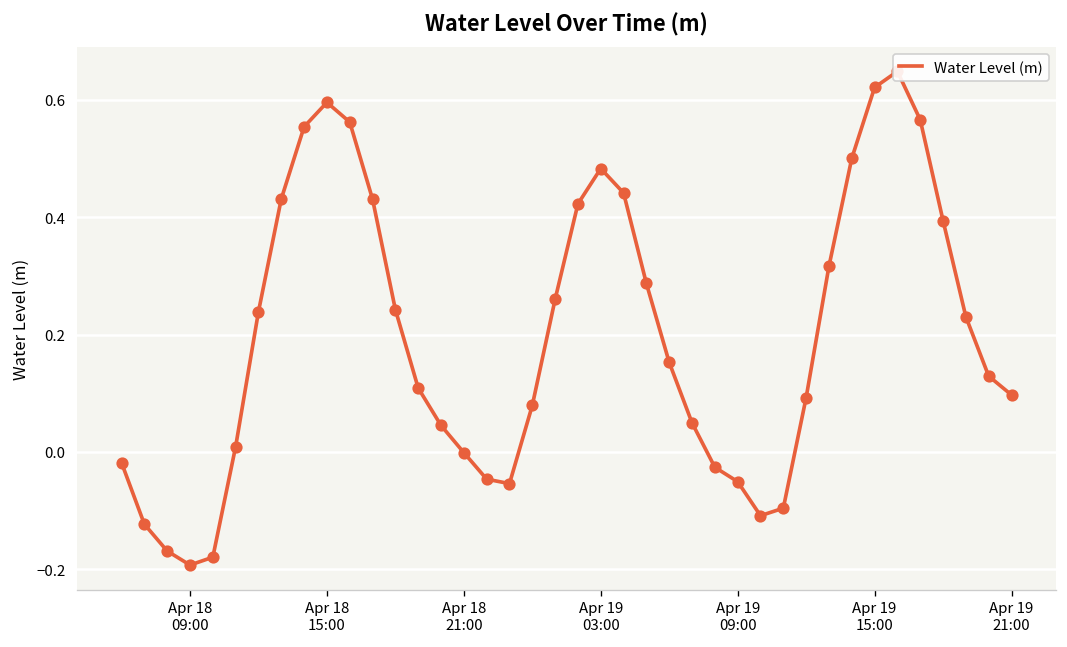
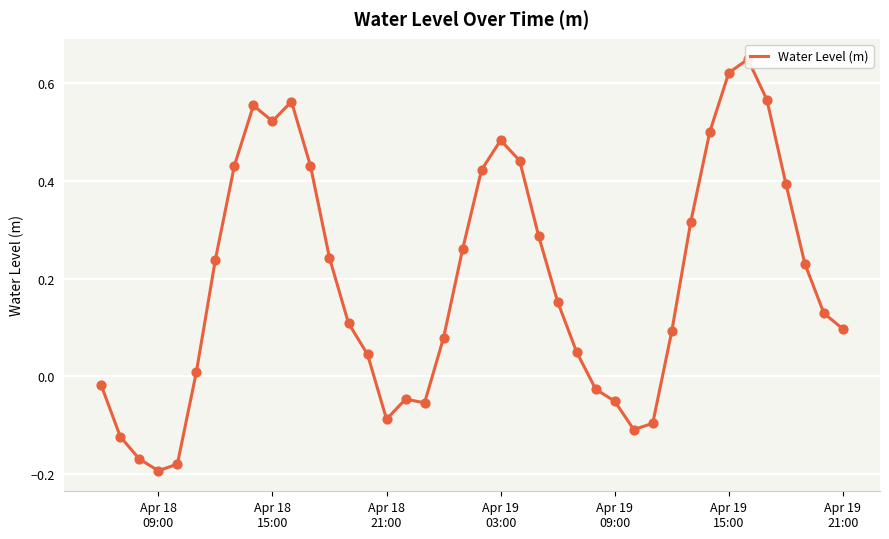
Apr 18 15:00: 0.60 -> 0.52
Apr 18 21:00: 0.00 -> -0.09
